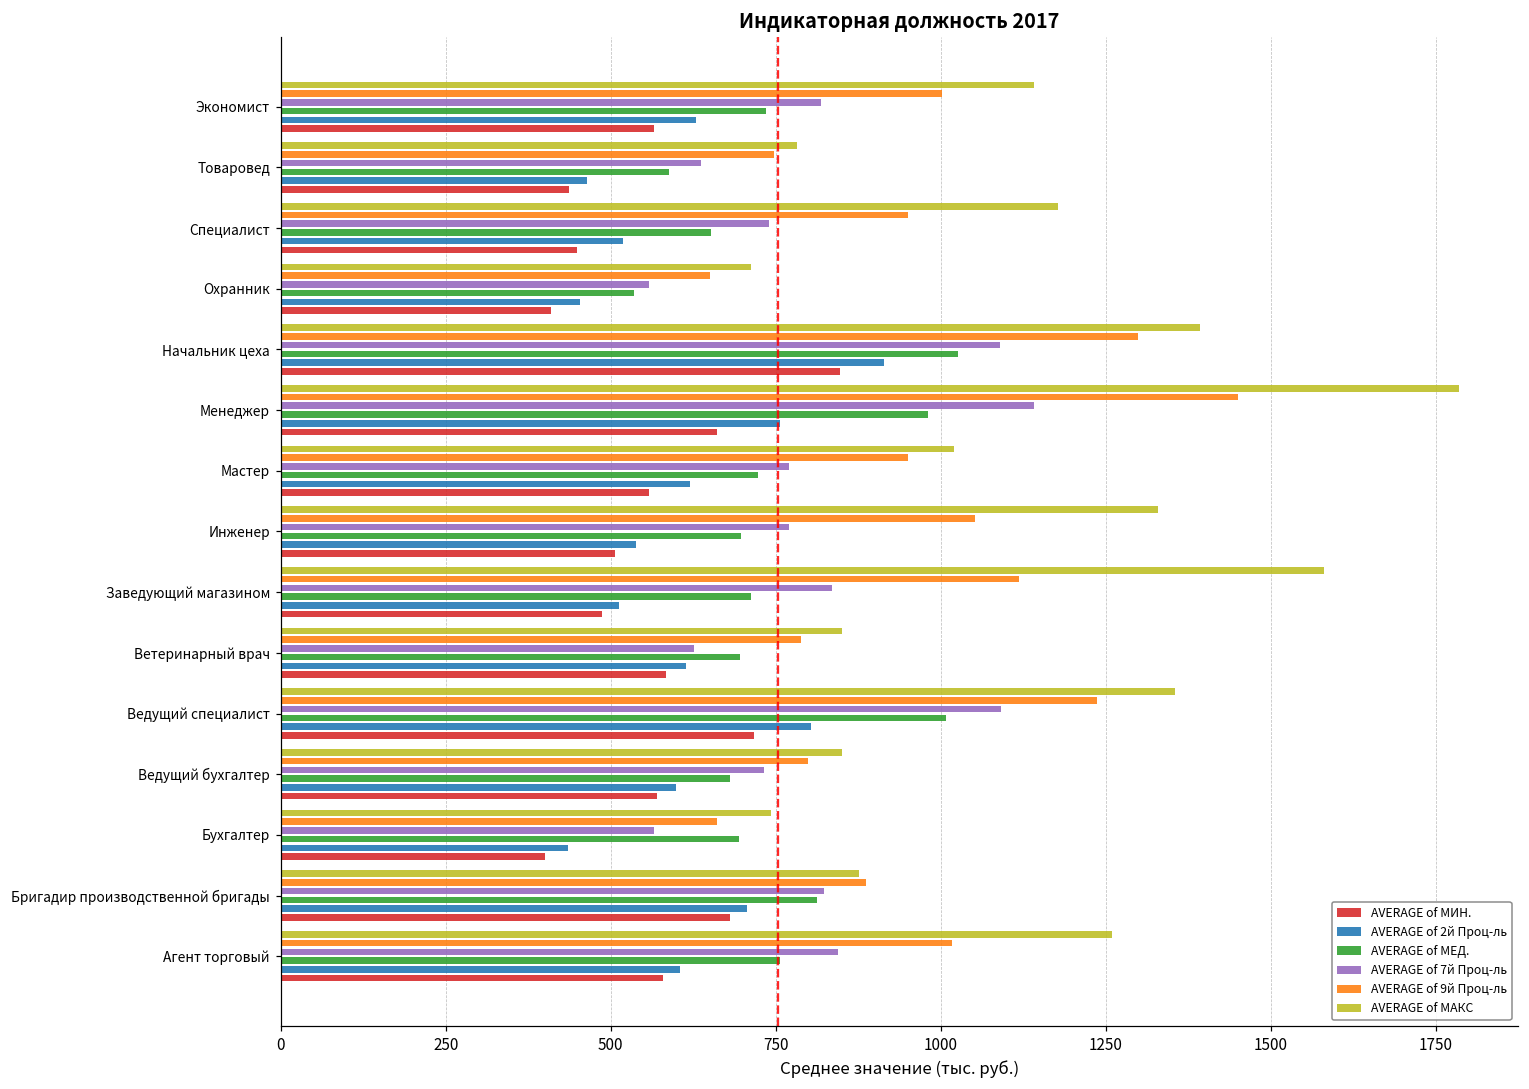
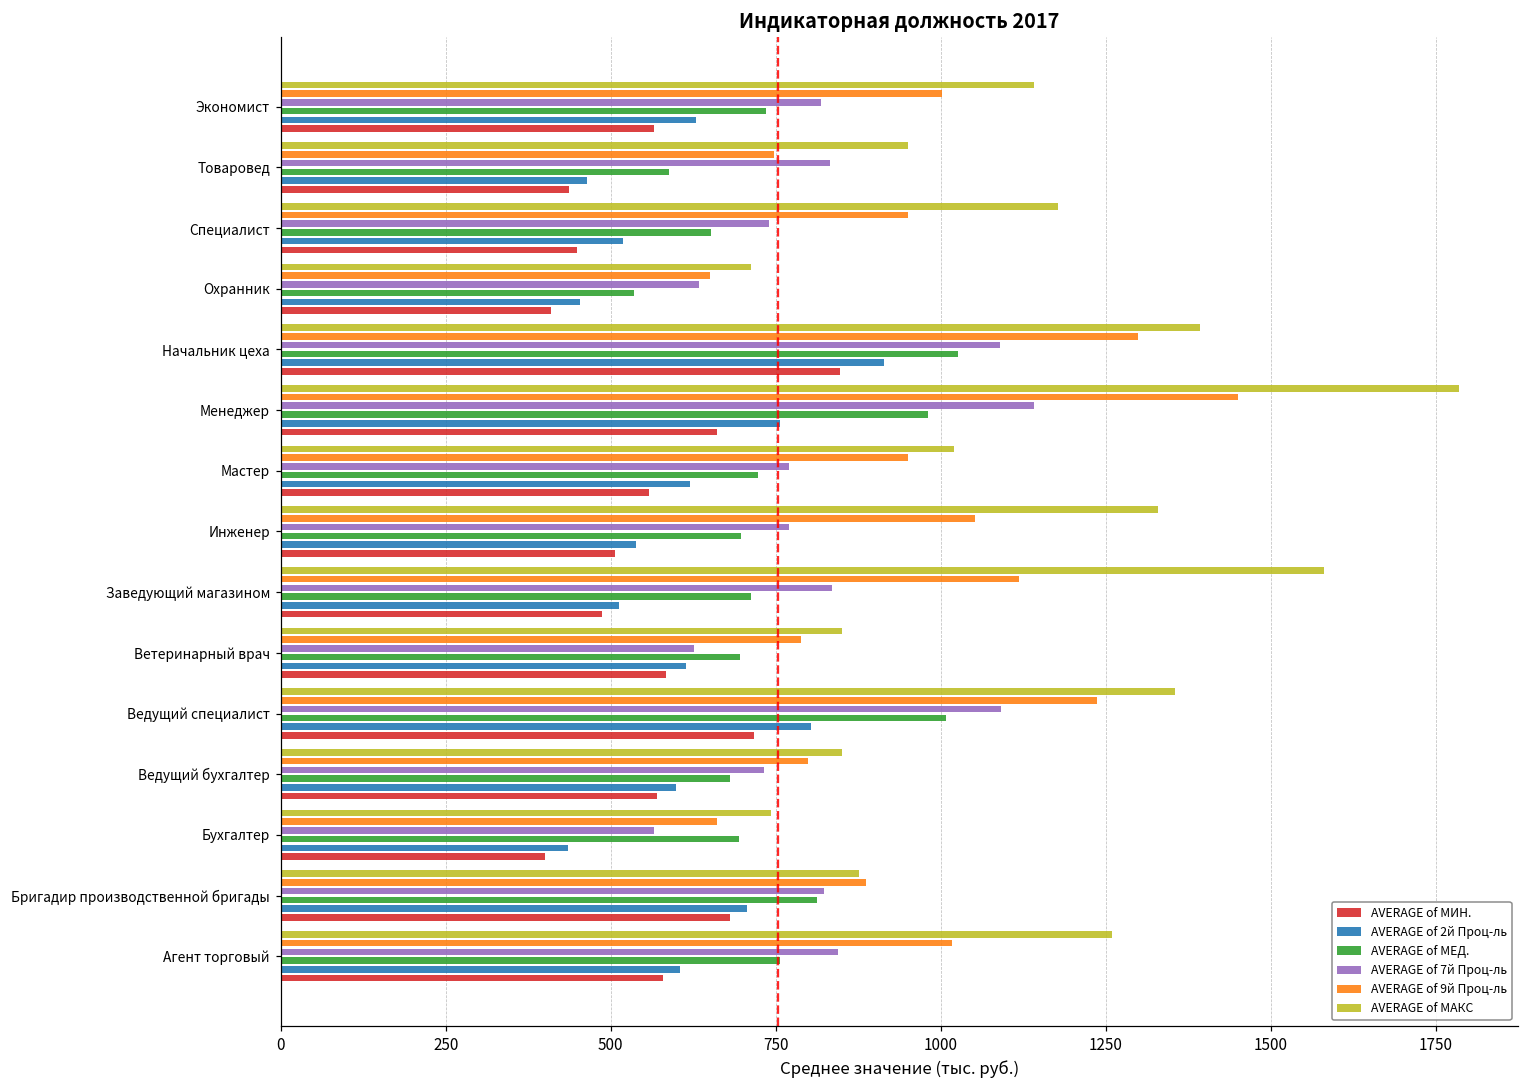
AVERAGE of МАКС, Товаровед: 780 -> 950
AVERAGE of 7й Проц-ль, Товаровед: 640 -> 830
AVERAGE of 7й Проц-ль, Охранник: 560 -> 630
